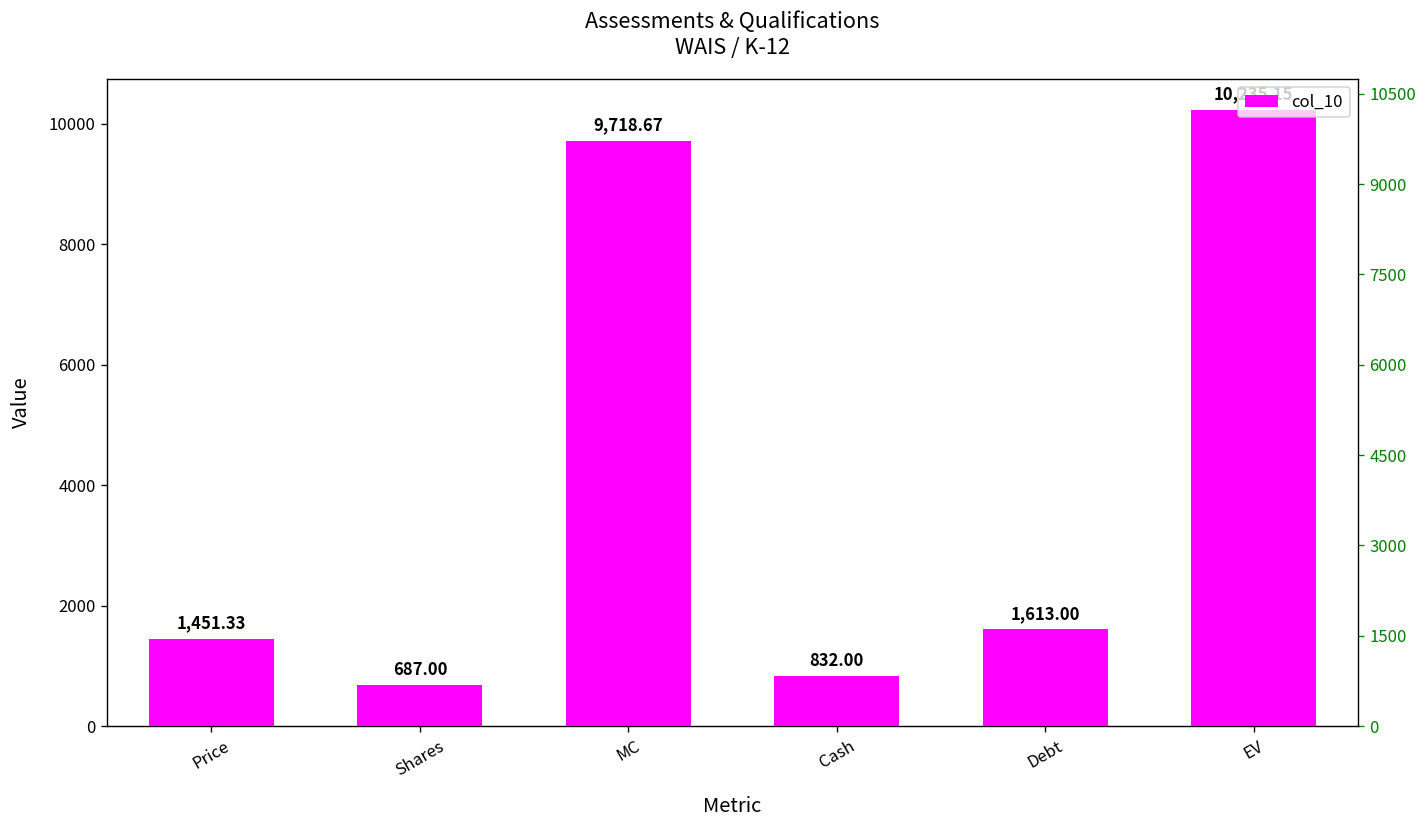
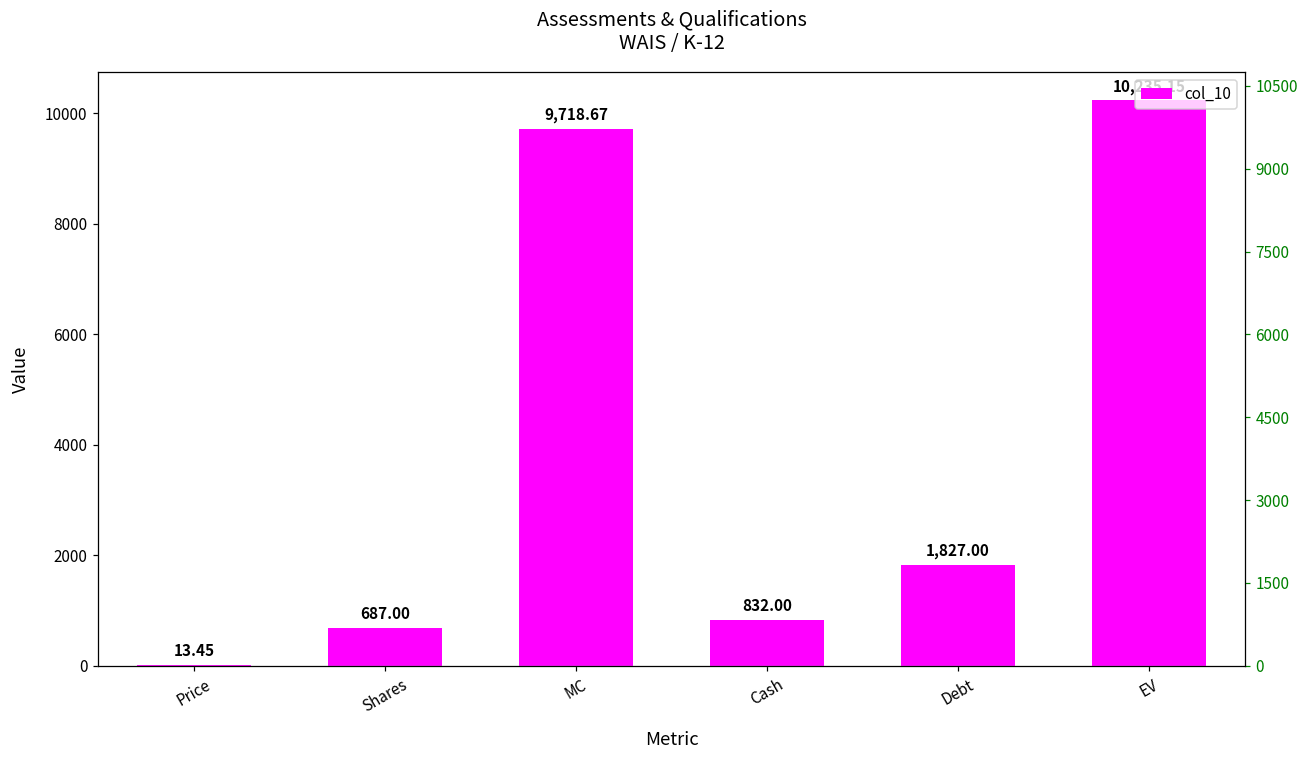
Price: 1,451.33 -> 13.45
Debt: 1,613.00 -> 1,827.00
